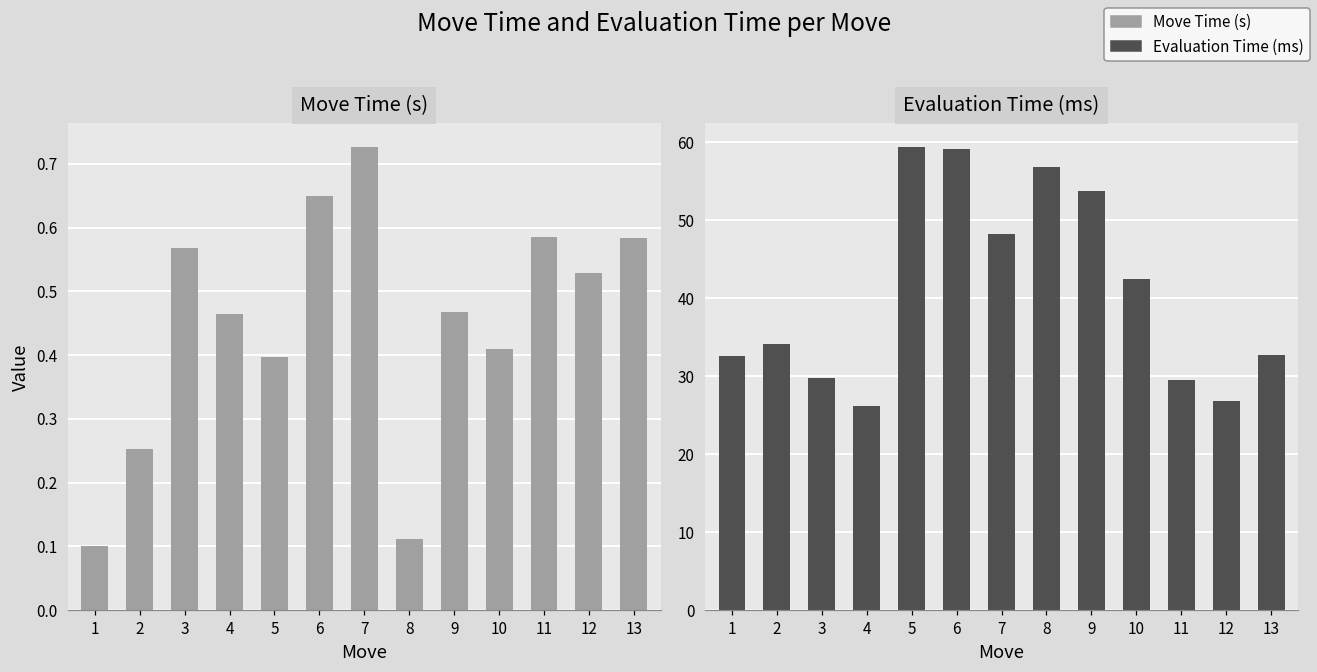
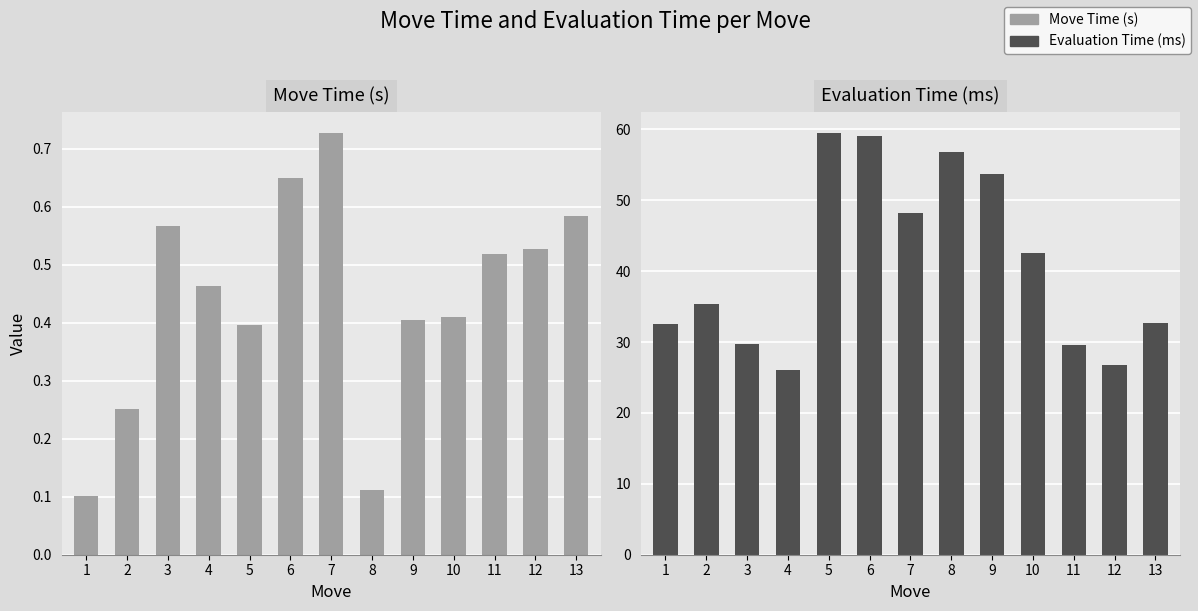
Move Time (s), 9: 0.47 -> 0.41
Move Time (s), 11: 0.58 -> 0.52
Evaluation Time (ms), 2: 34 -> 35
